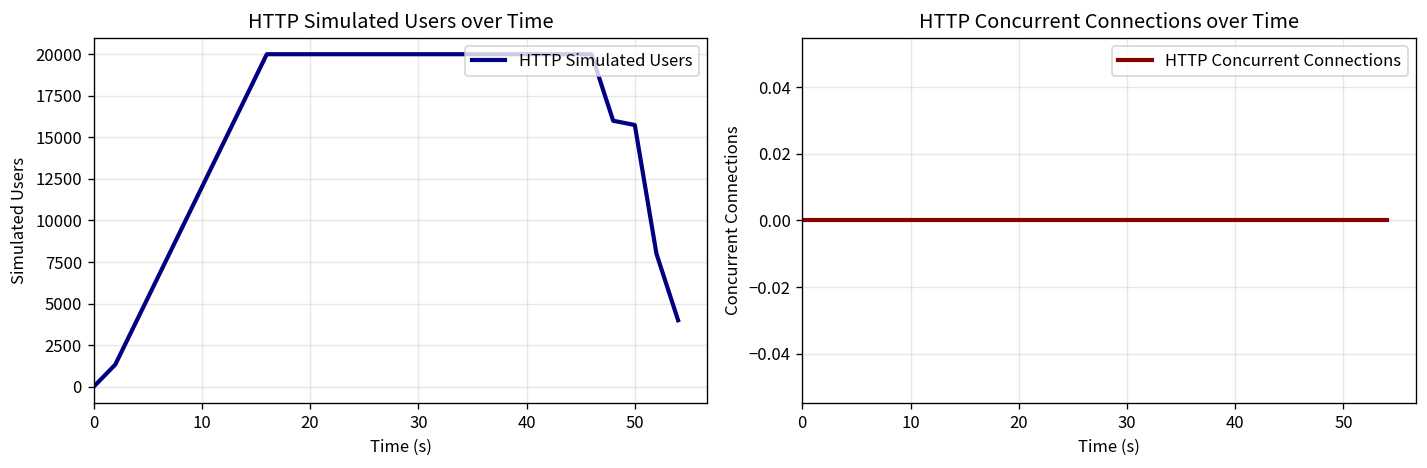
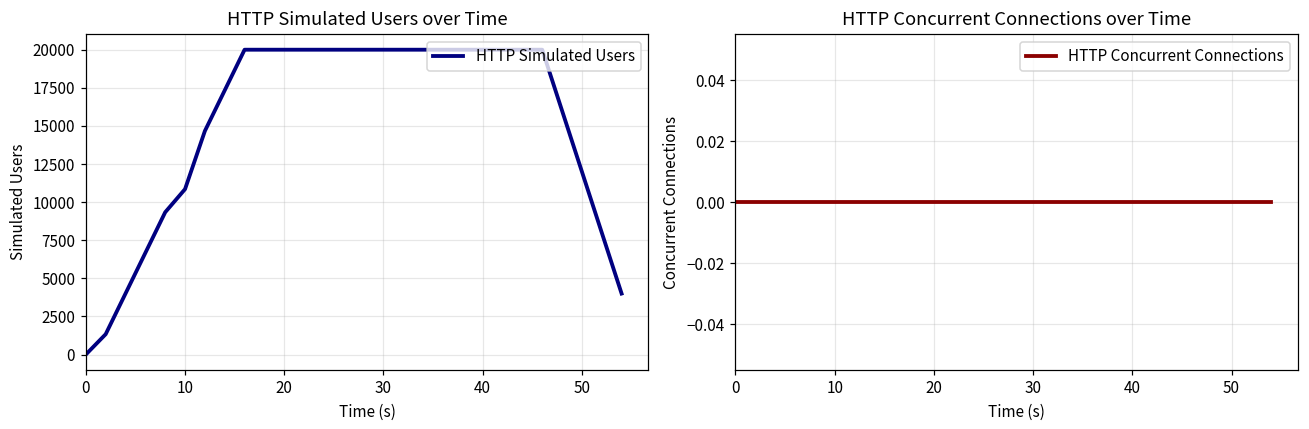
HTTP Simulated Users over Time, 10: 12000 -> 10900
HTTP Simulated Users over Time, 50: 15700 -> 12000
